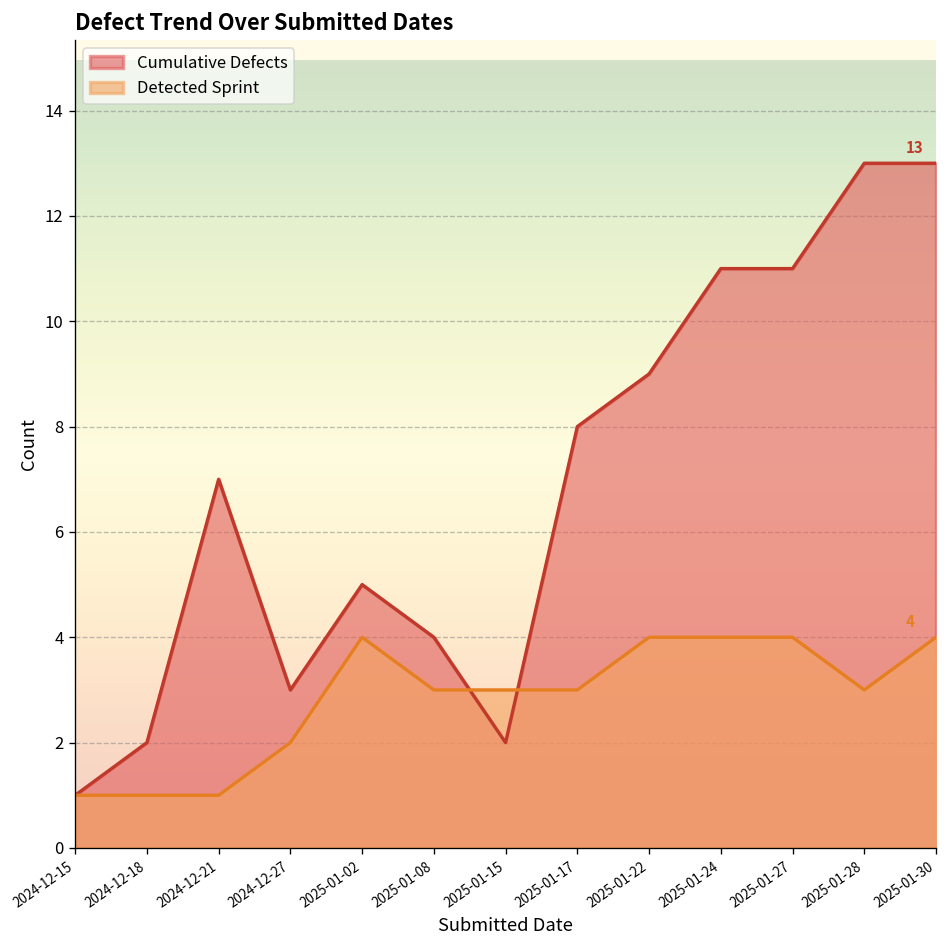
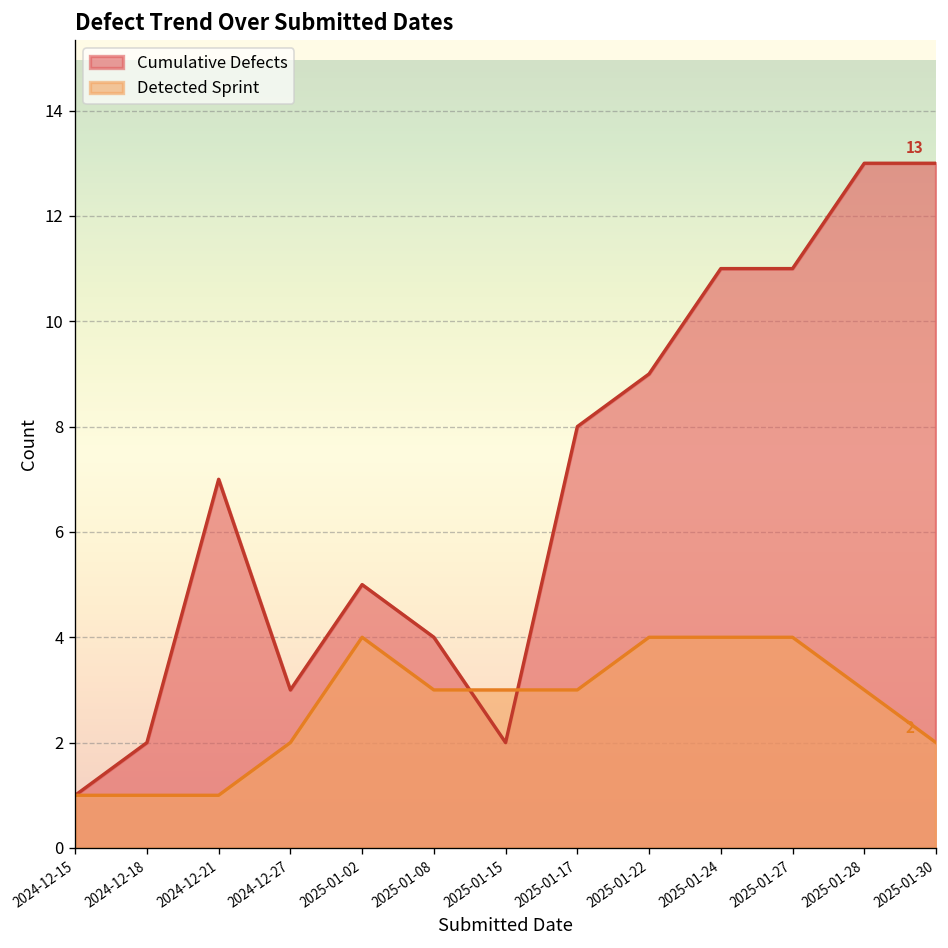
Detected Sprint, 2025-01-30: 4 -> 2
